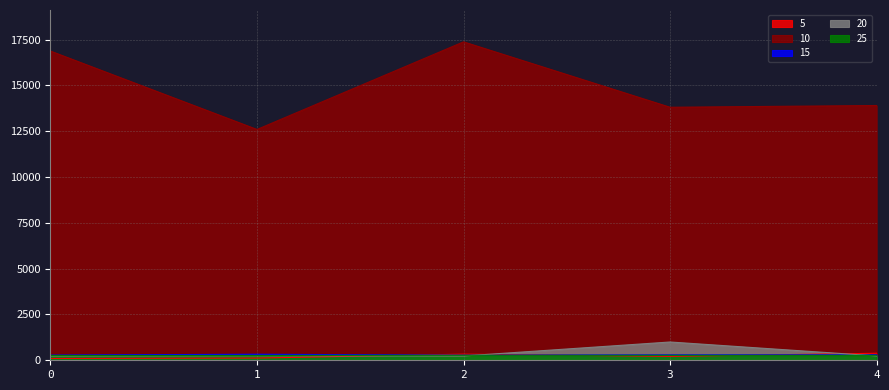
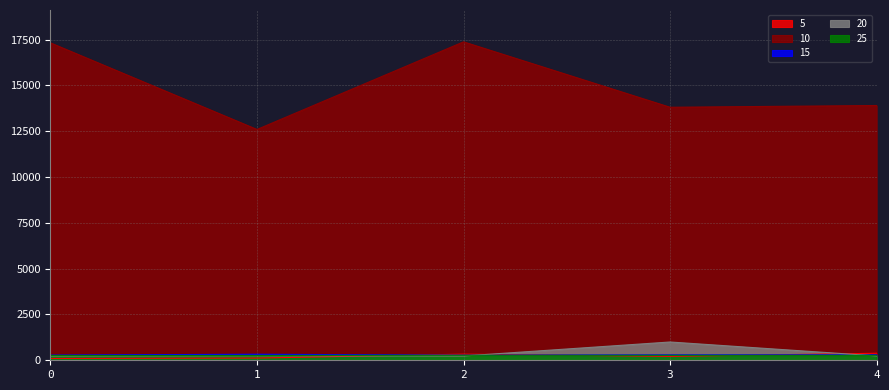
10, 0: 16900 -> 17300
